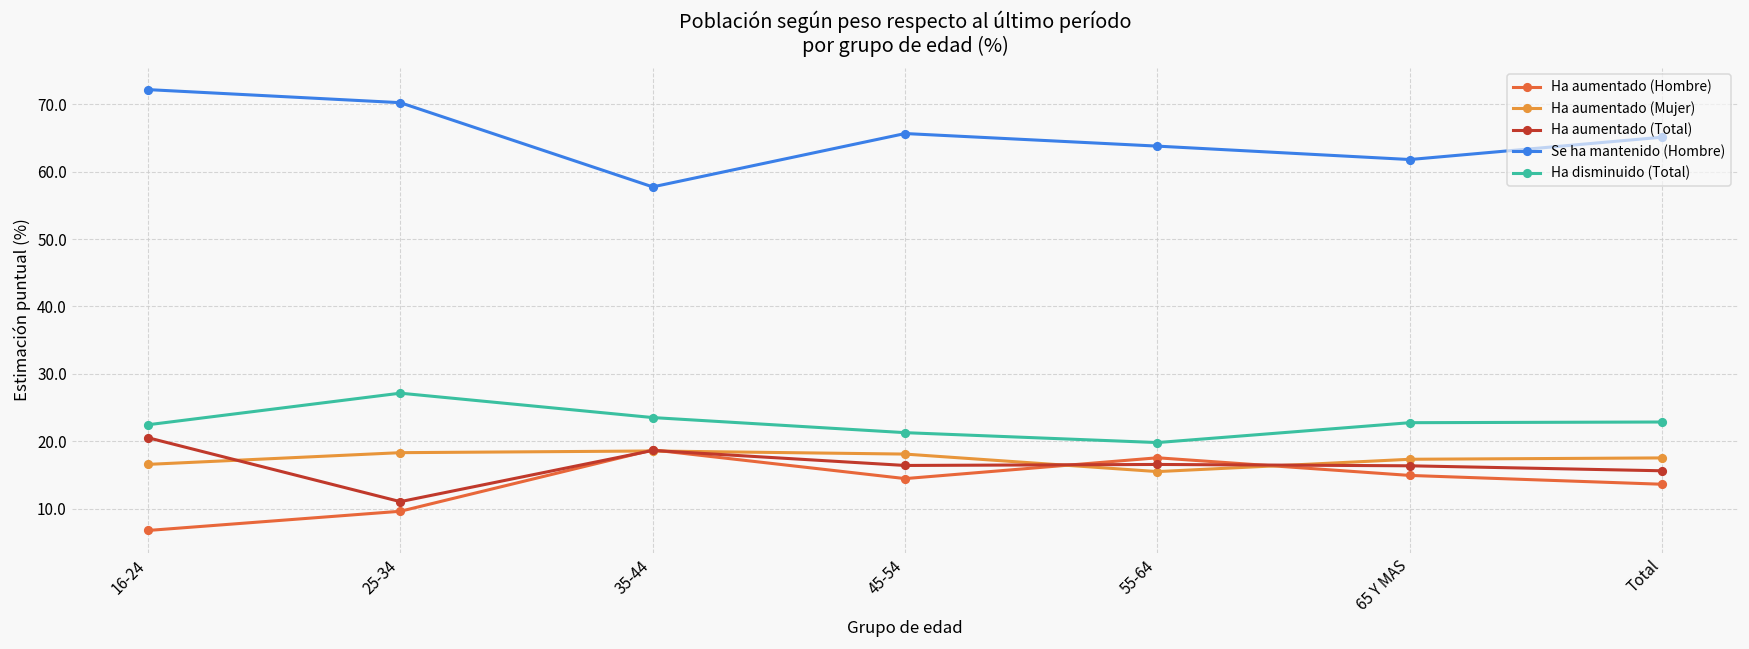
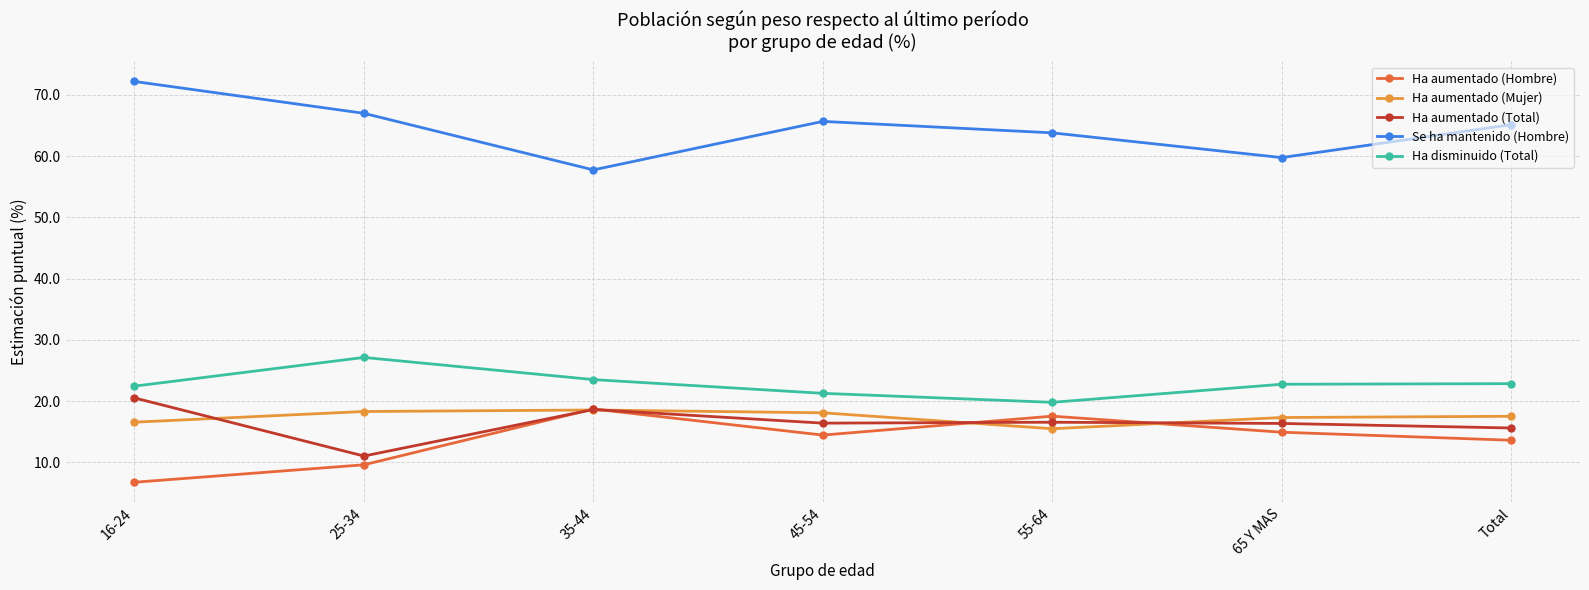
Se ha mantenido (Hombre), 25-34: 70 -> 67
Se ha mantenido (Hombre), 65 Y MAS: 62 -> 60
